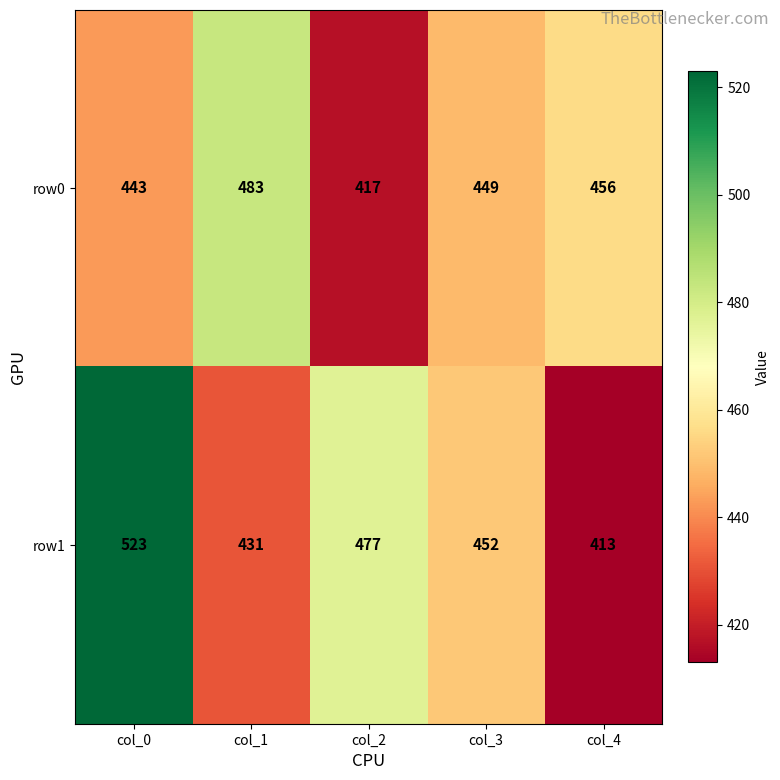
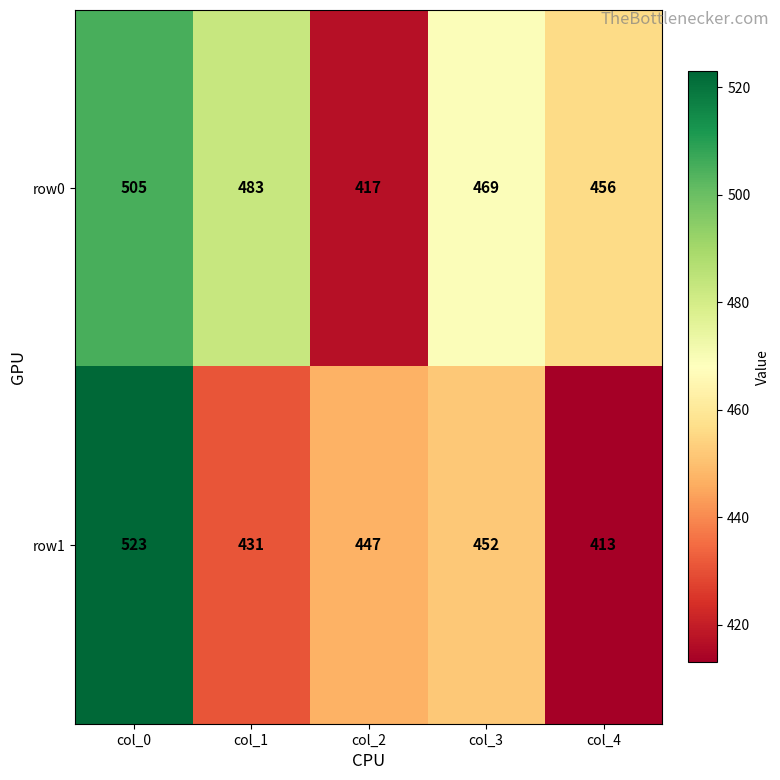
row0, col_0: 443 -> 505
row0, col_3: 449 -> 469
row1, col_2: 477 -> 447
